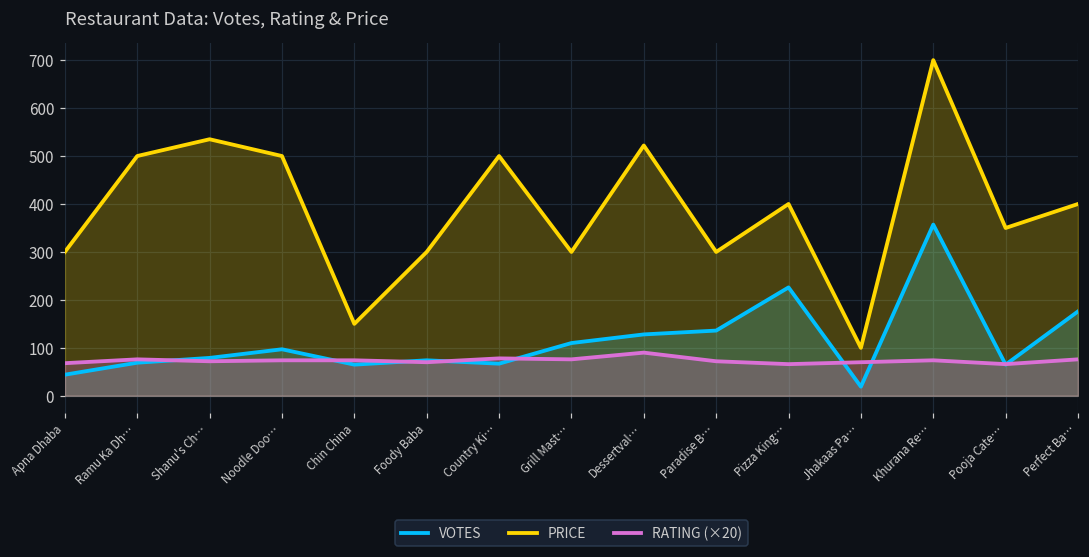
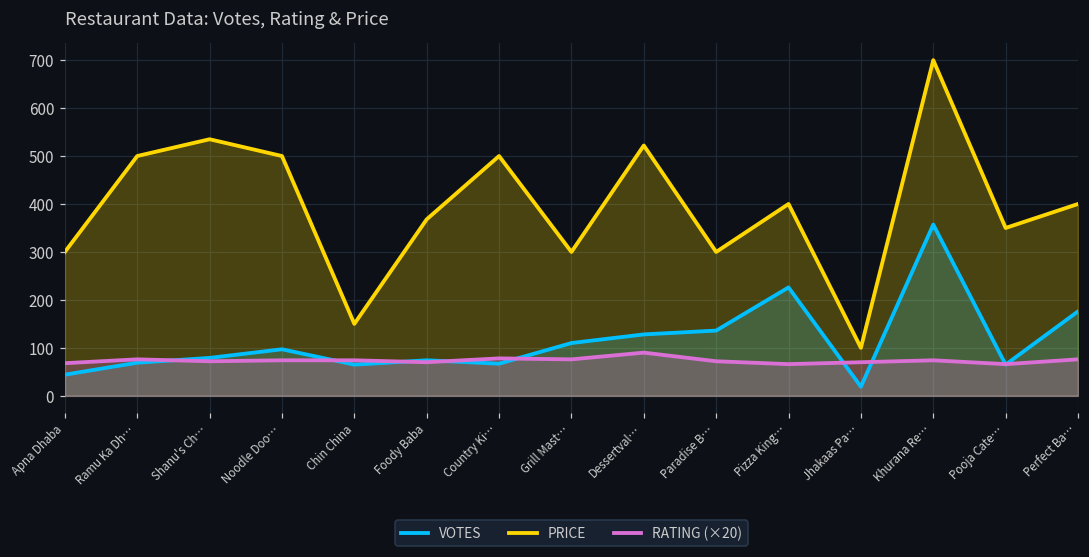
PRICE, Foody Baba: 300 -> 370
